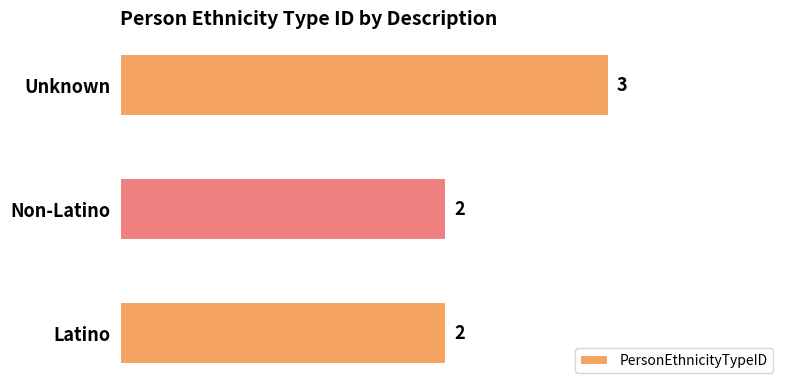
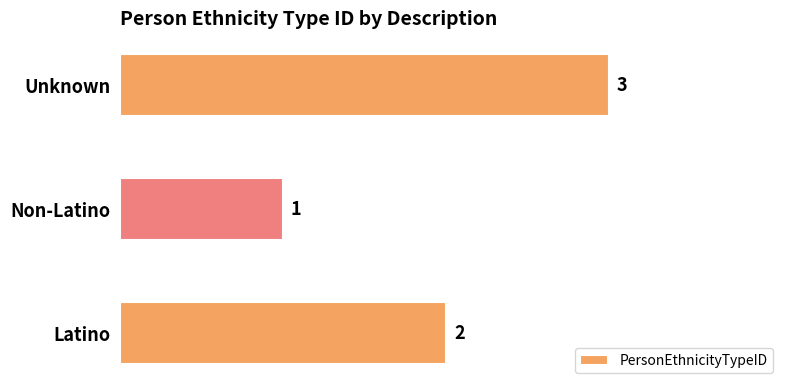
Non-Latino: 2 -> 1
